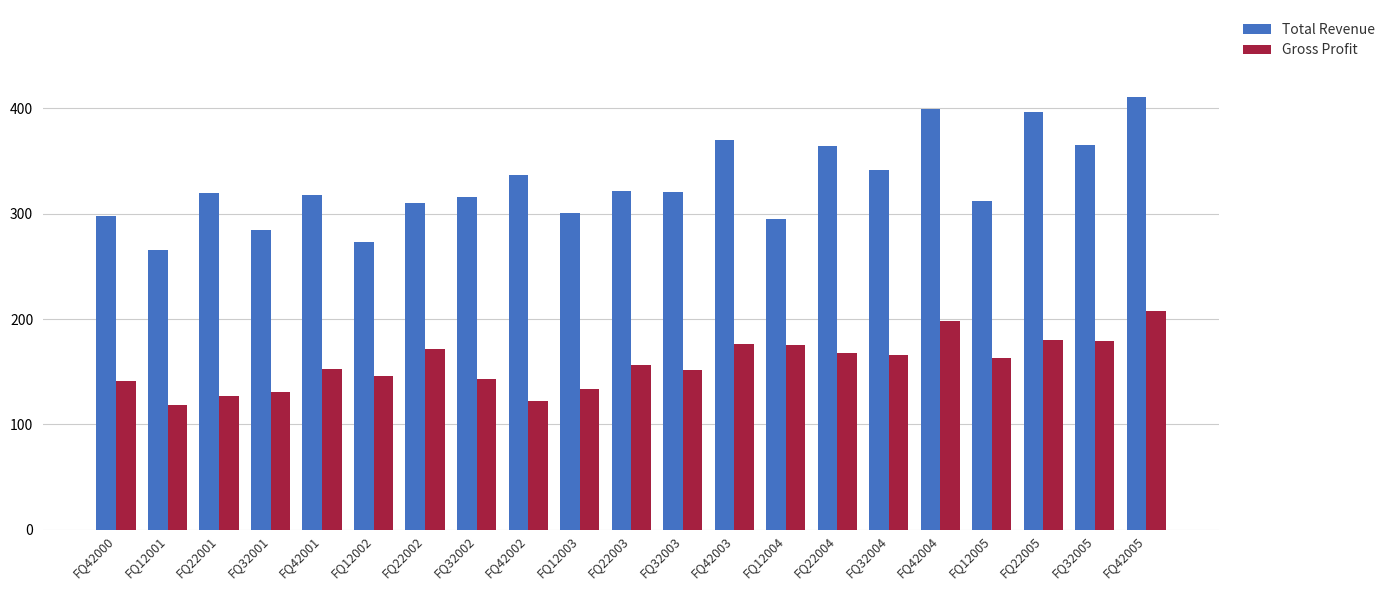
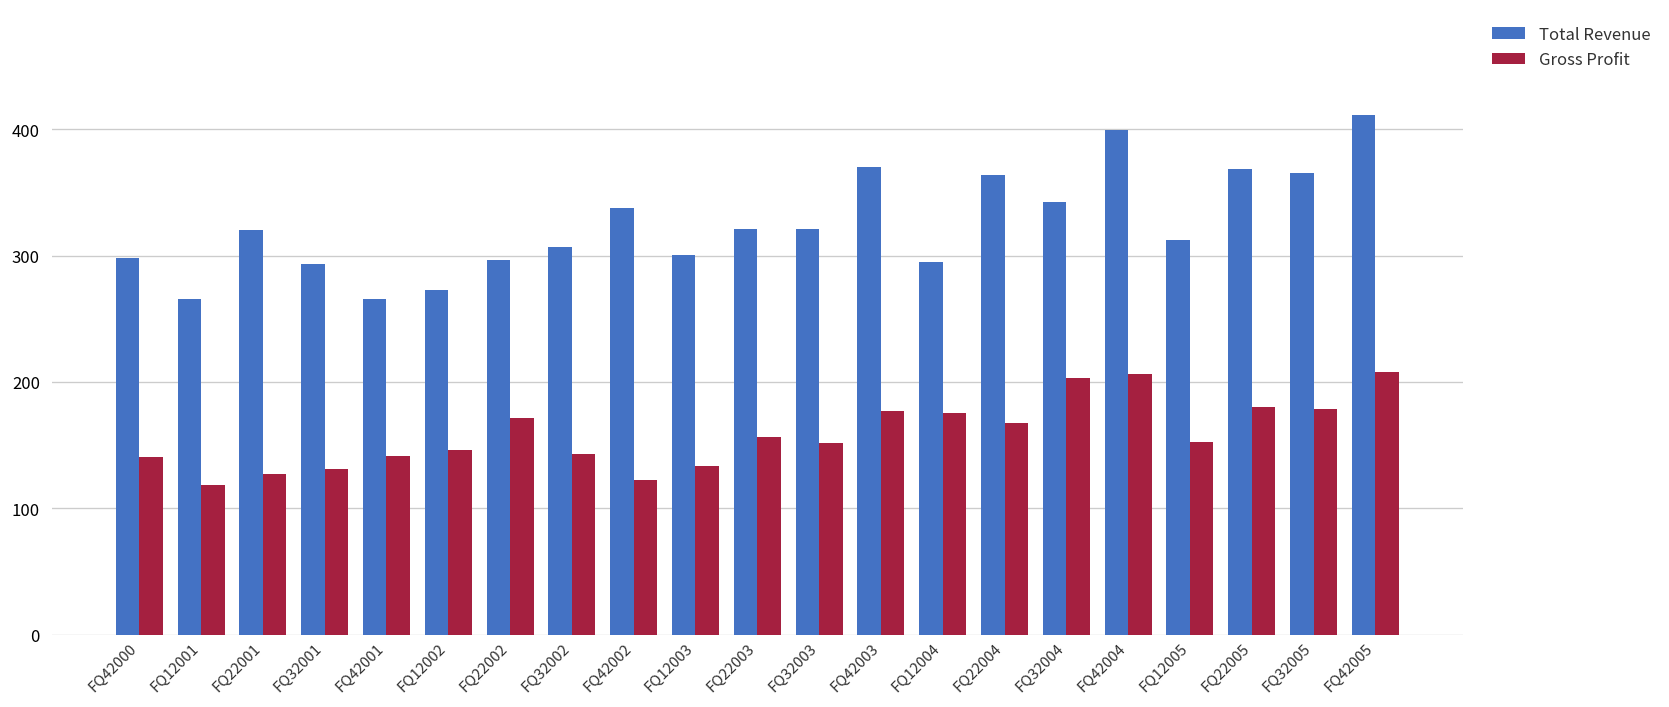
Total Revenue, FQ32001: 285 -> 293
Total Revenue, FQ42001: 318 -> 265
Gross Profit, FQ42001: 153 -> 142
Total Revenue, FQ22002: 310 -> 296
Total Revenue, FQ32002: 316 -> 307
Gross Profit, FQ32004: 166 -> 203
Gross Profit, FQ42004: 198 -> 206
Gross Profit, FQ12005: 163 -> 153
Total Revenue, FQ22005: 396 -> 369
